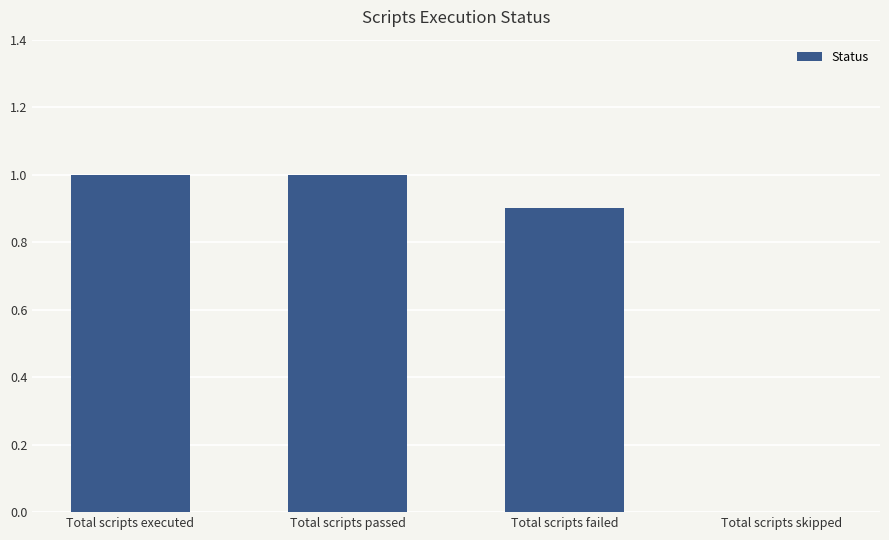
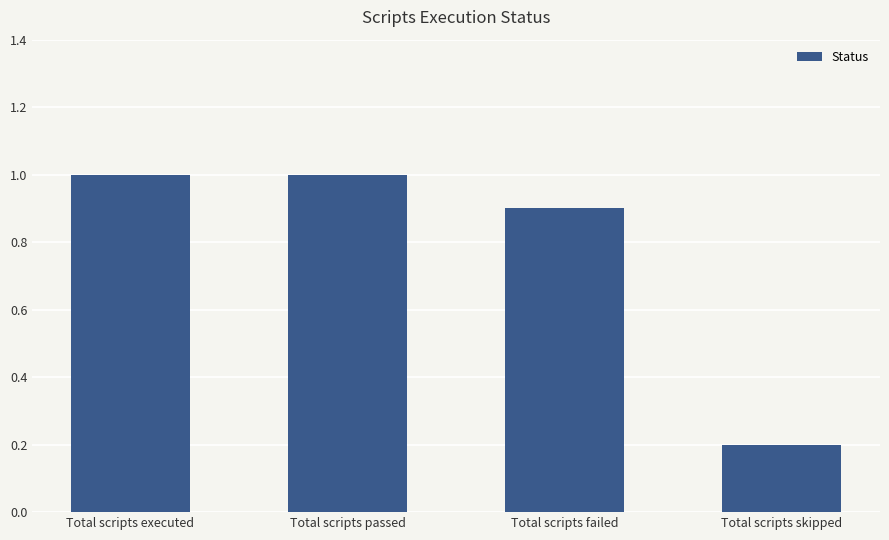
Total scripts skipped: 0.0 -> 0.2
